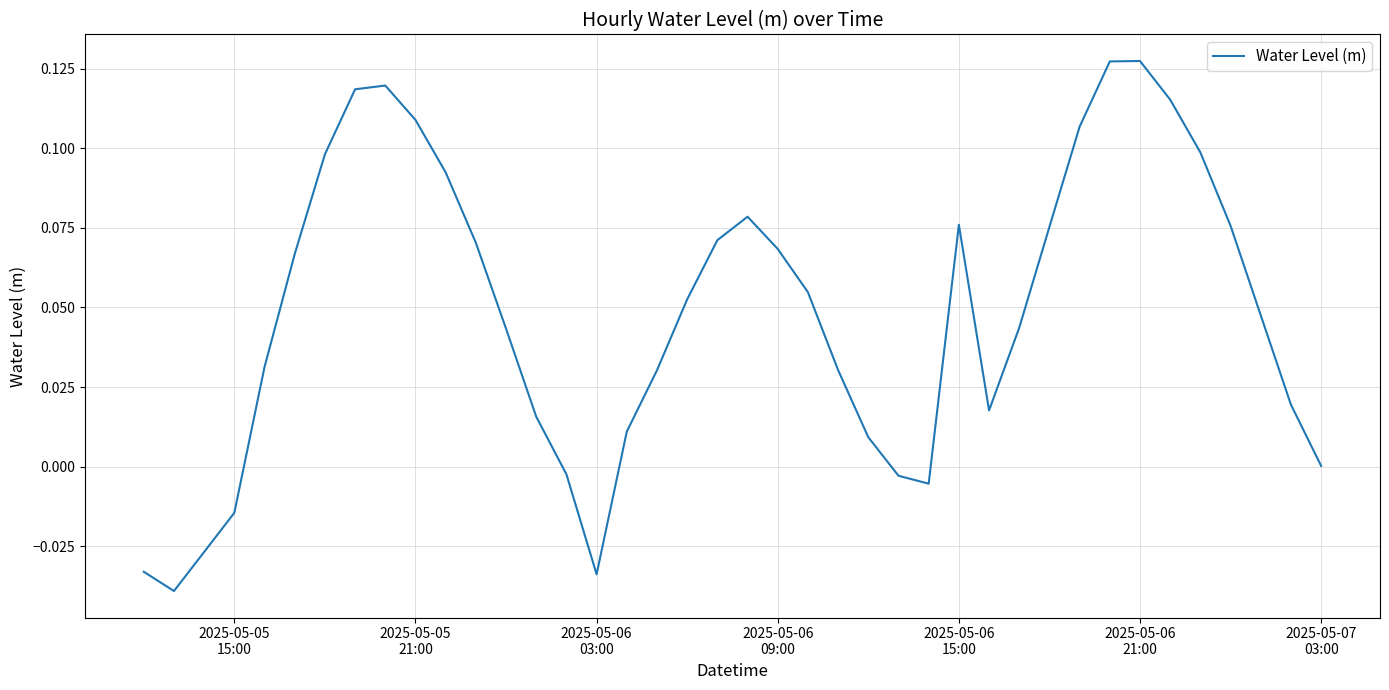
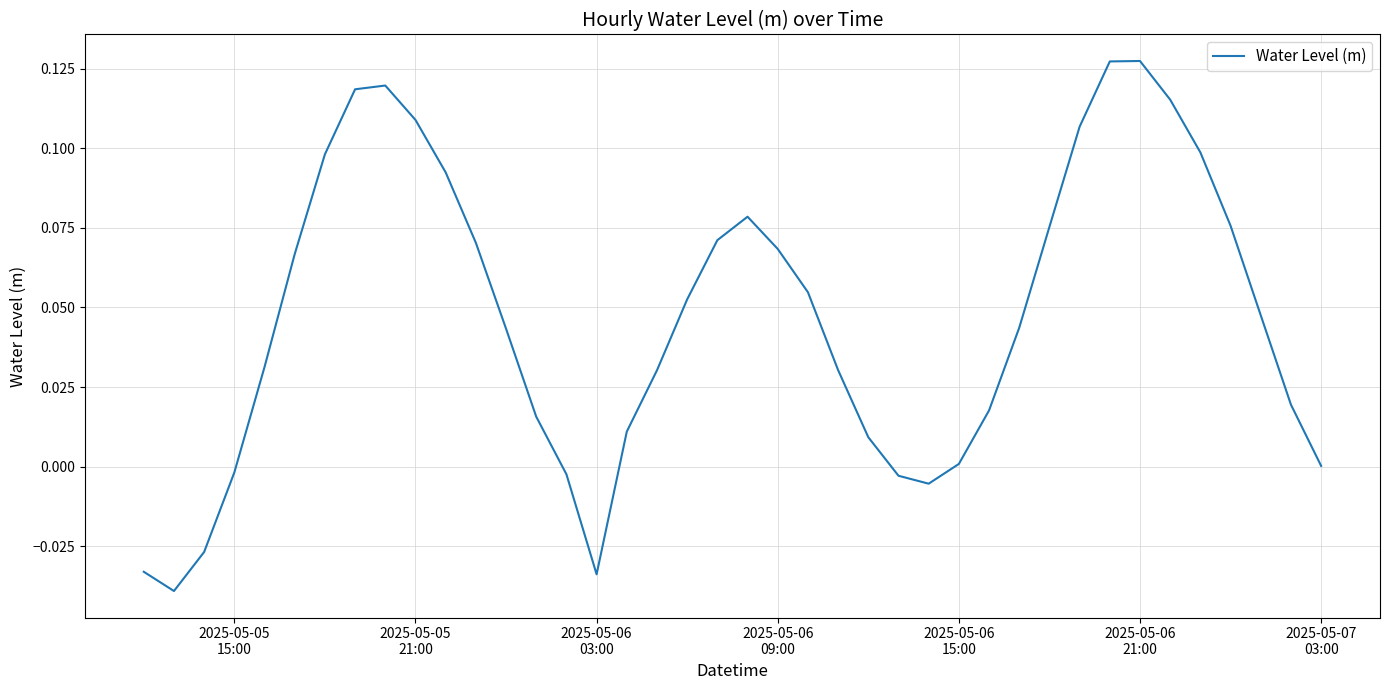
2025-05-05 15:00: -0.015 -> -0.002
2025-05-06 15:00: 0.076 -> 0.001
